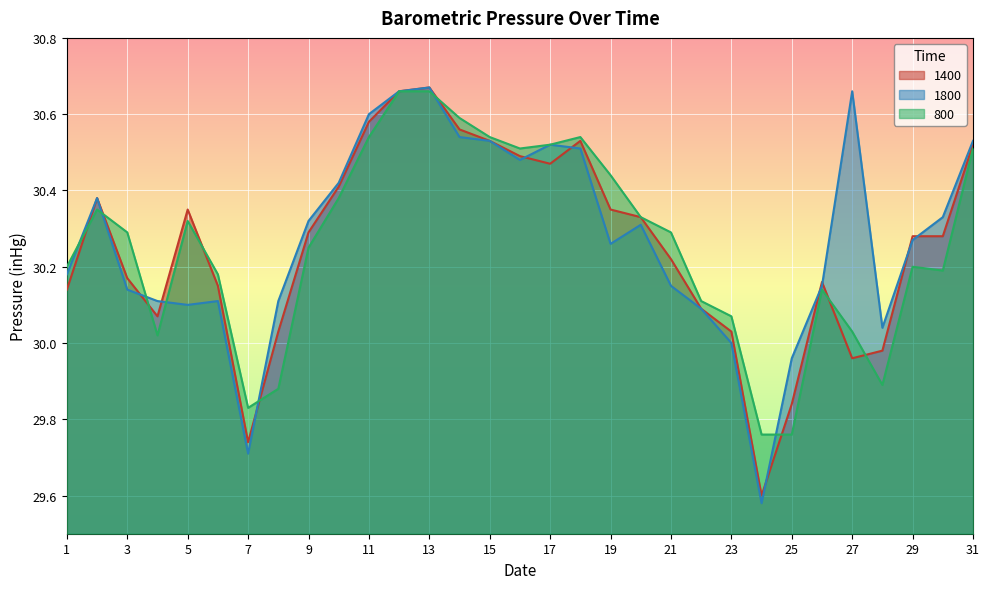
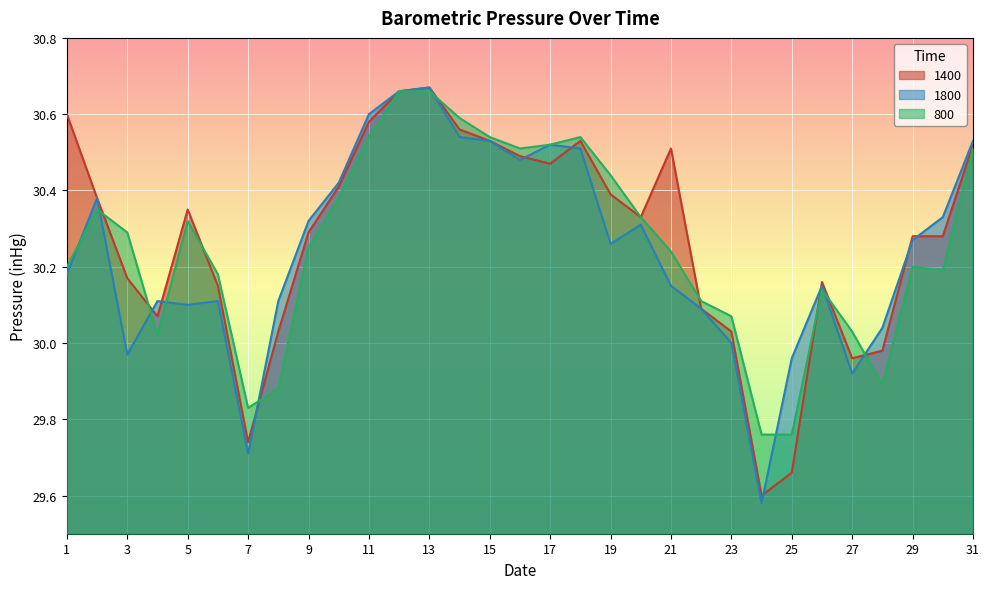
1400, 1: 30.14 -> 30.60
1800, 3: 30.14 -> 29.97
1400, 19: 30.35 -> 30.39
1400, 21: 30.22 -> 30.51
800, 21: 30.29 -> 30.24
1400, 25: 29.84 -> 29.66
1800, 27: 30.66 -> 29.92
